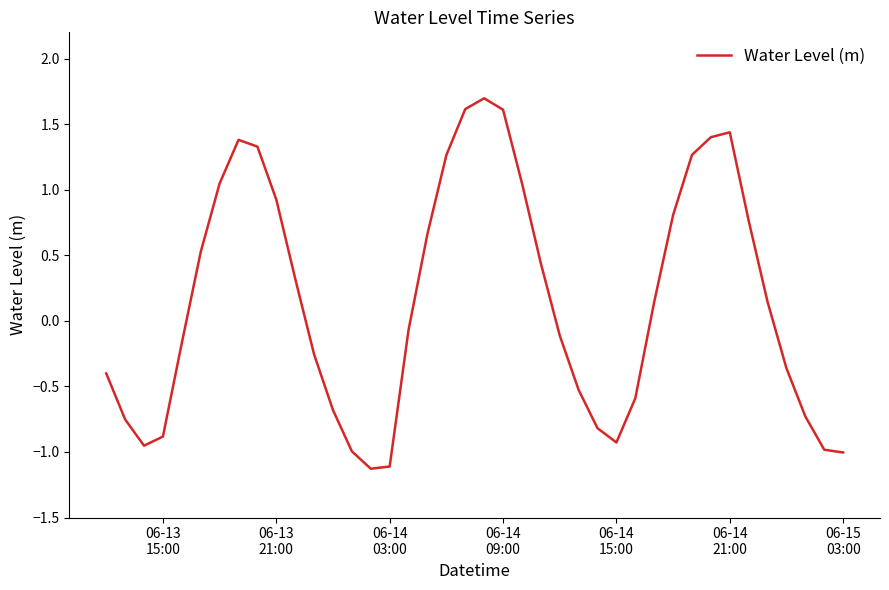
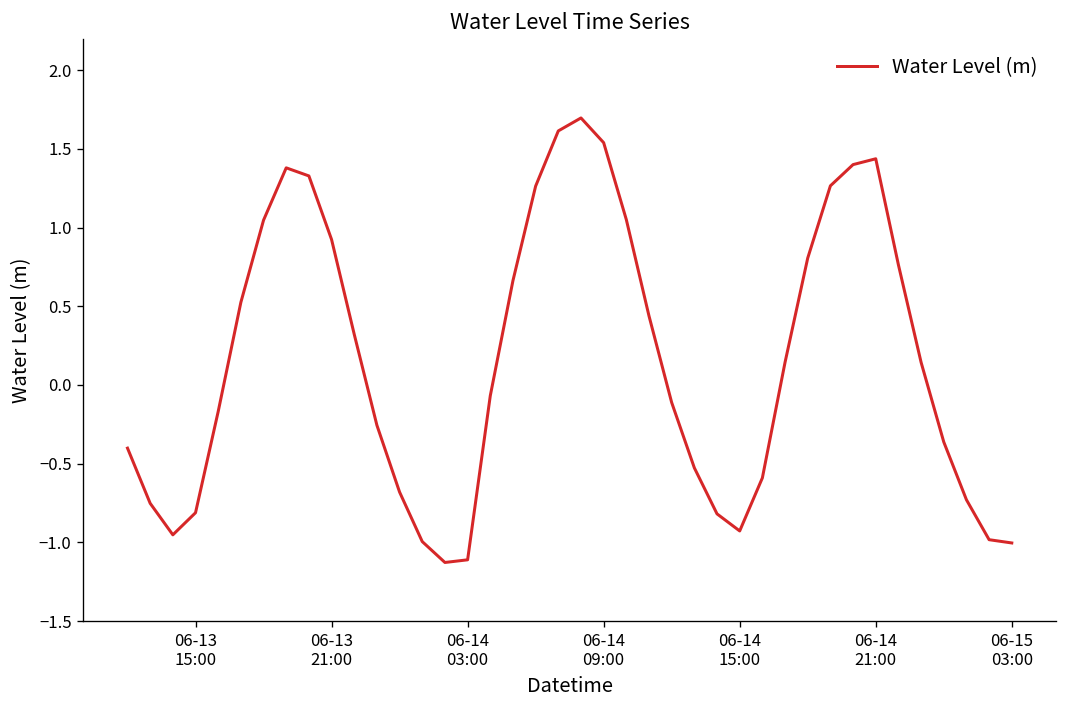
06-13 15:00: -0.88 -> -0.81
06-14 09:00: 1.61 -> 1.54
